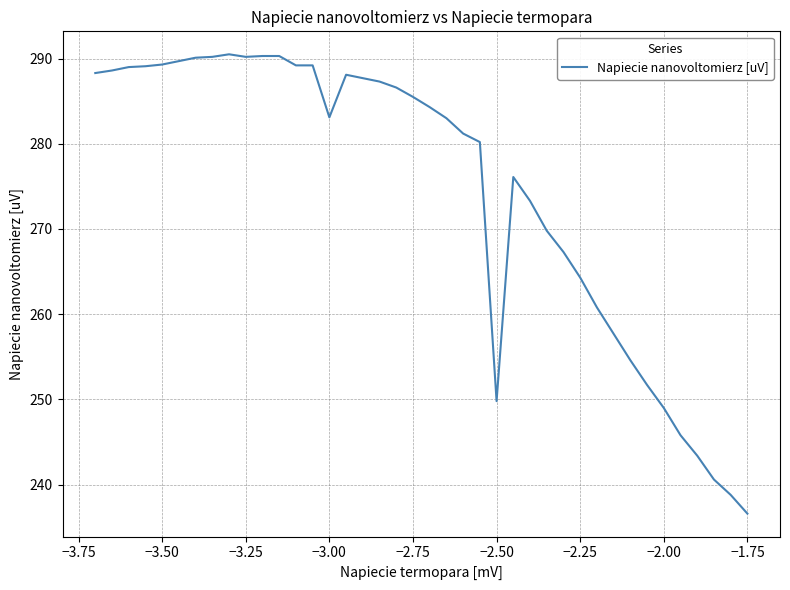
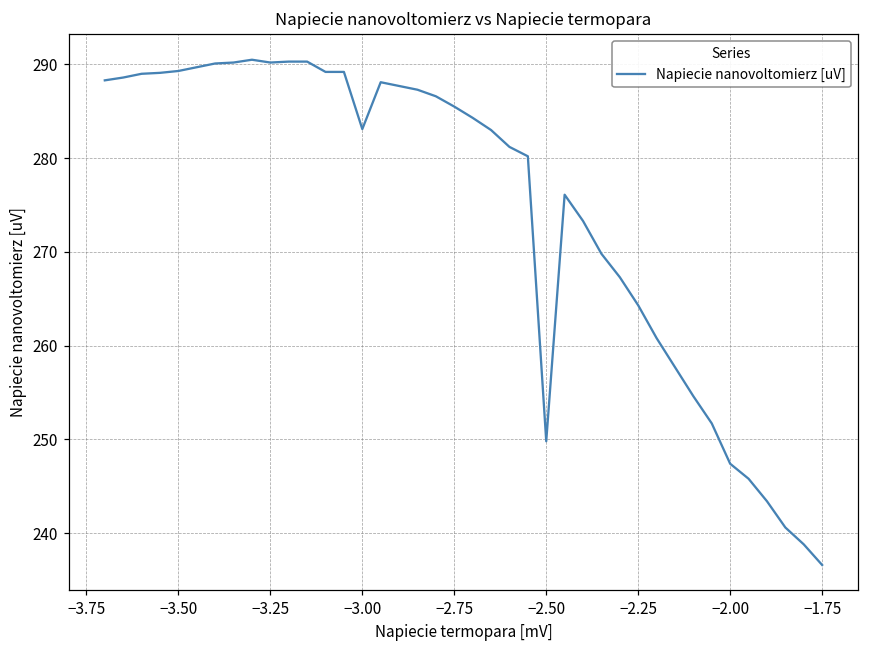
−2.00: 249 -> 247
